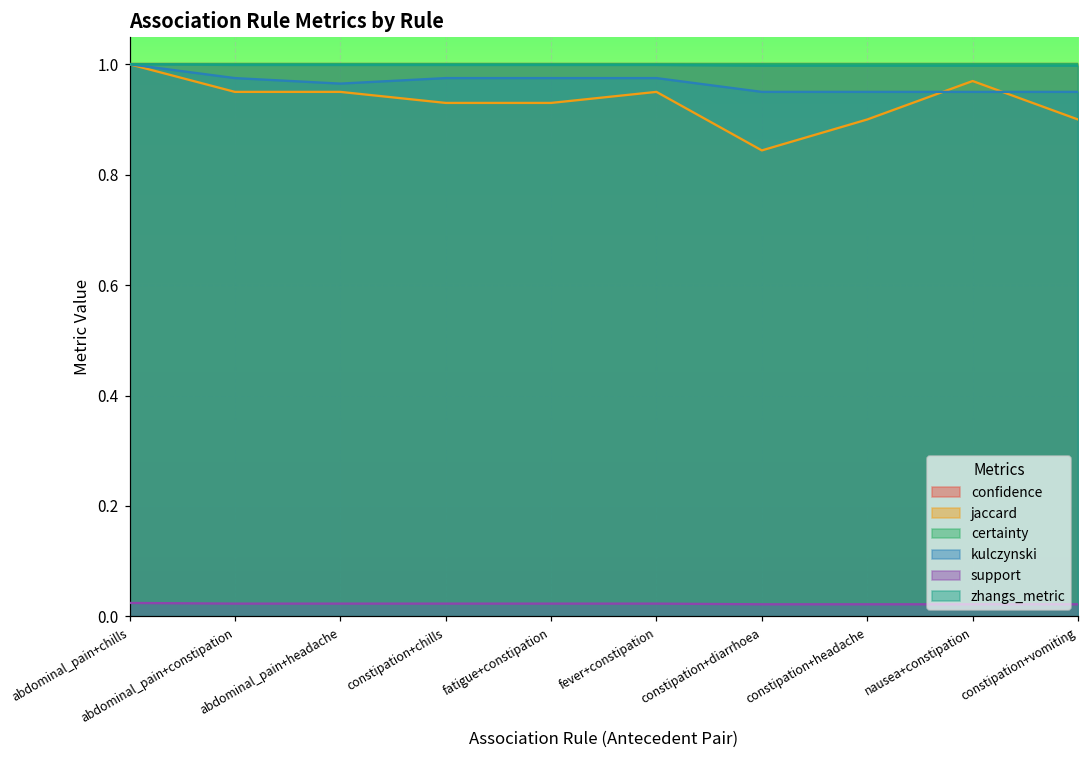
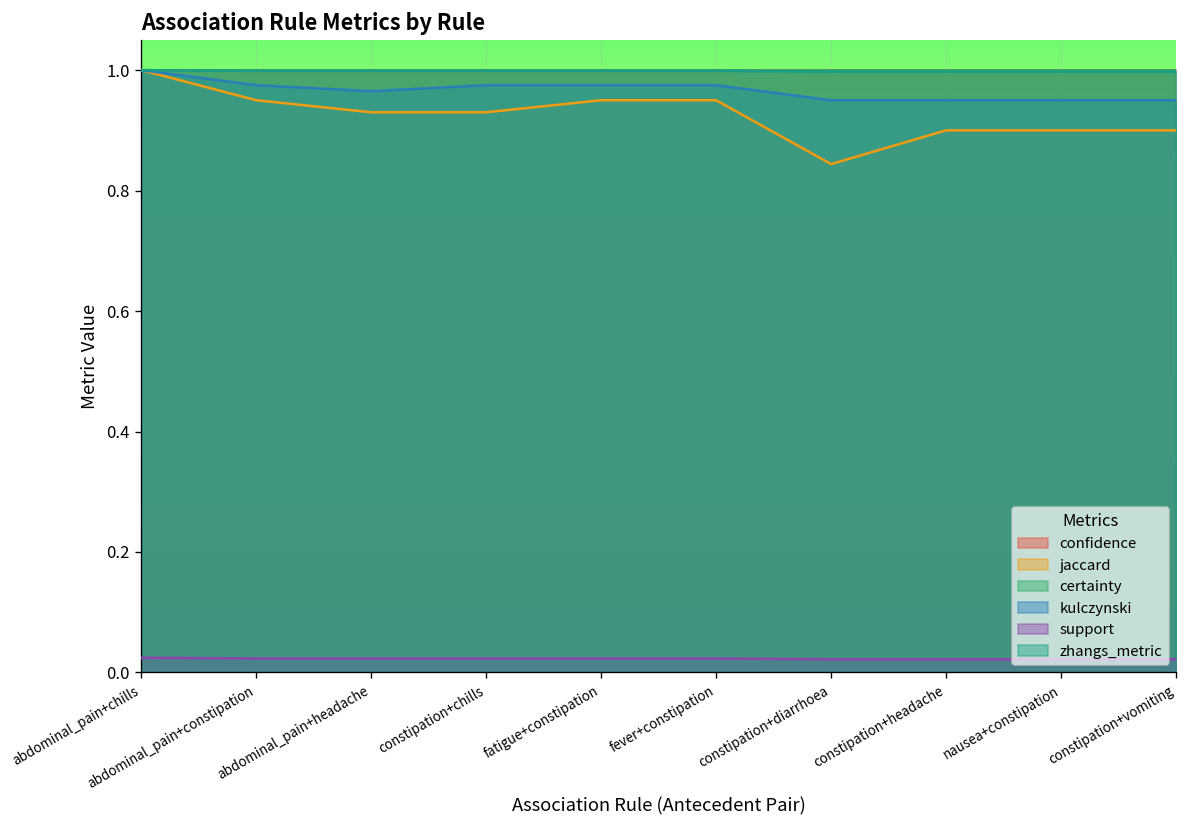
jaccard, abdominal_pain+headache: 0.95 -> 0.93
jaccard, fatigue+constipation: 0.93 -> 0.95
jaccard, nausea+constipation: 0.97 -> 0.90
